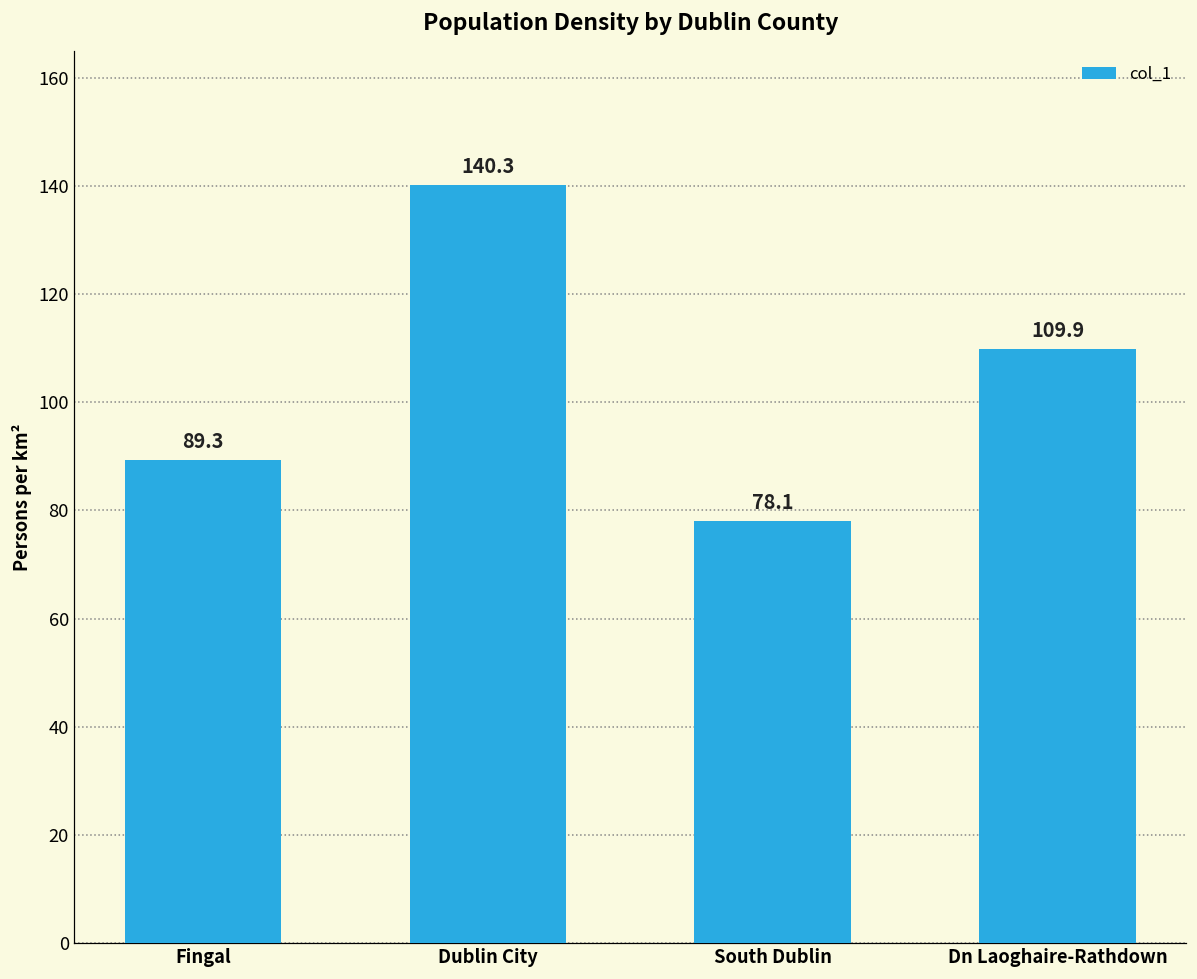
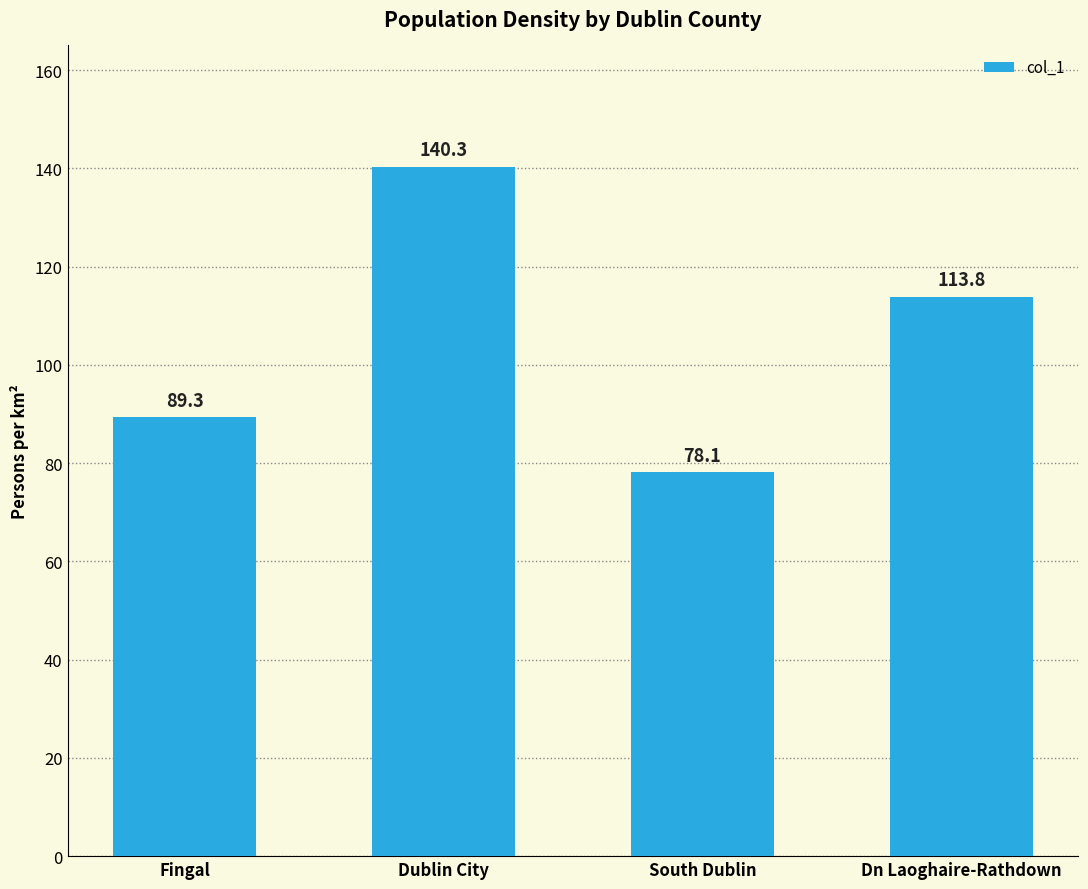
Dn Laoghaire-Rathdown: 109.9 -> 113.8
